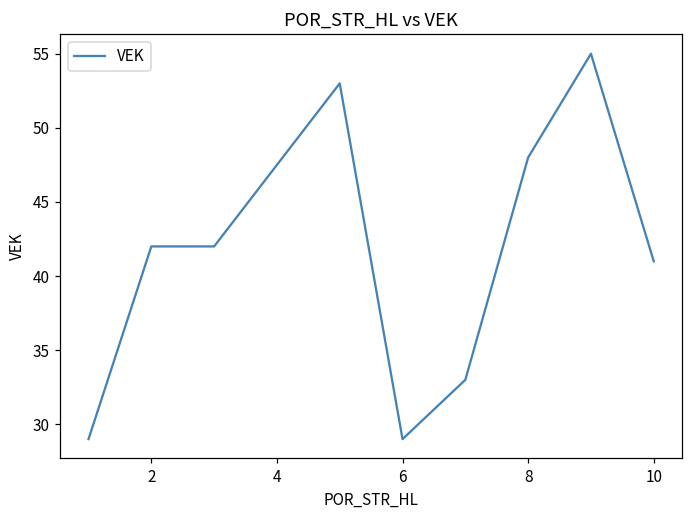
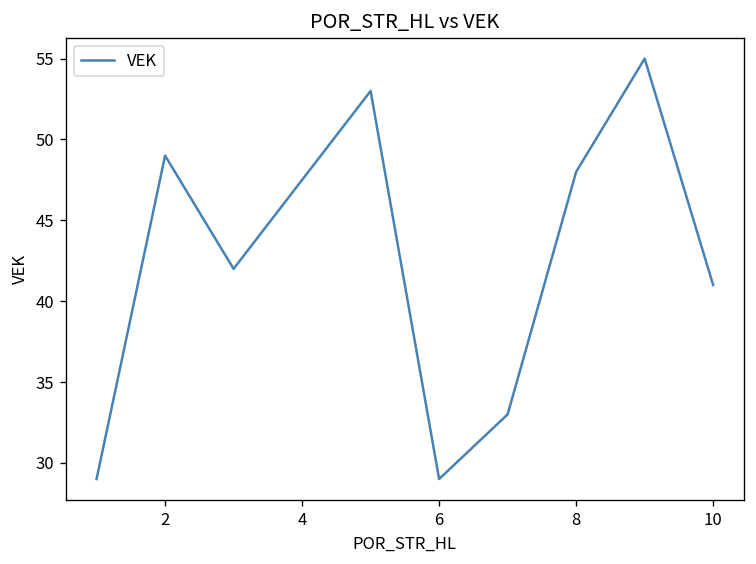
2: 42 -> 49
